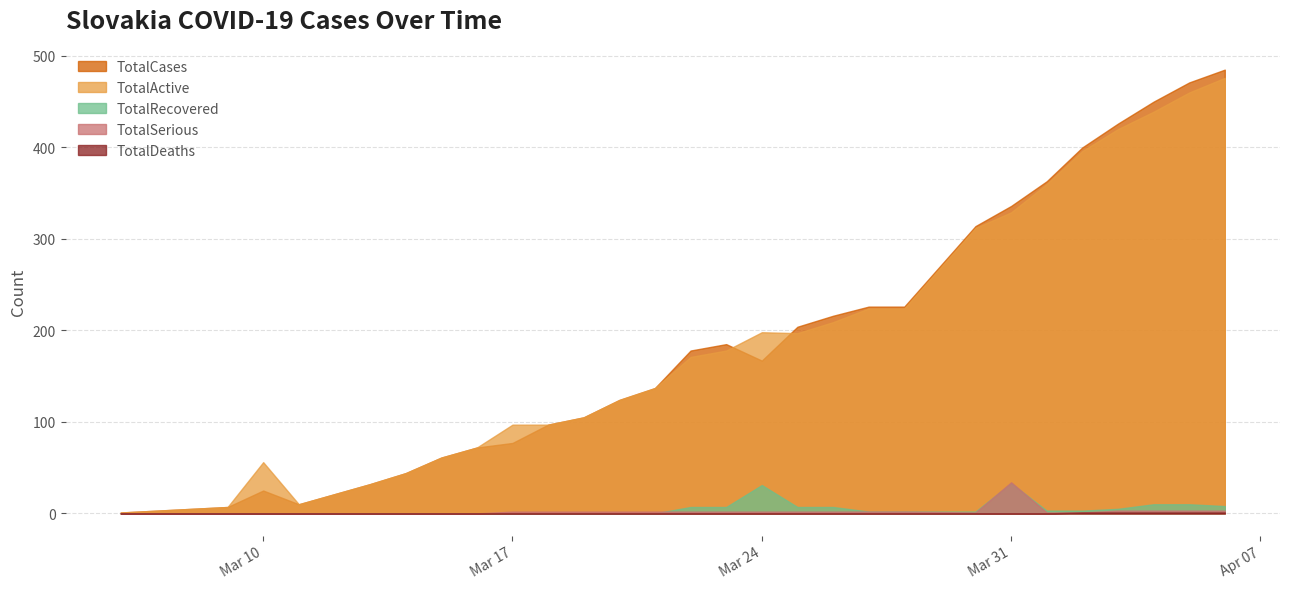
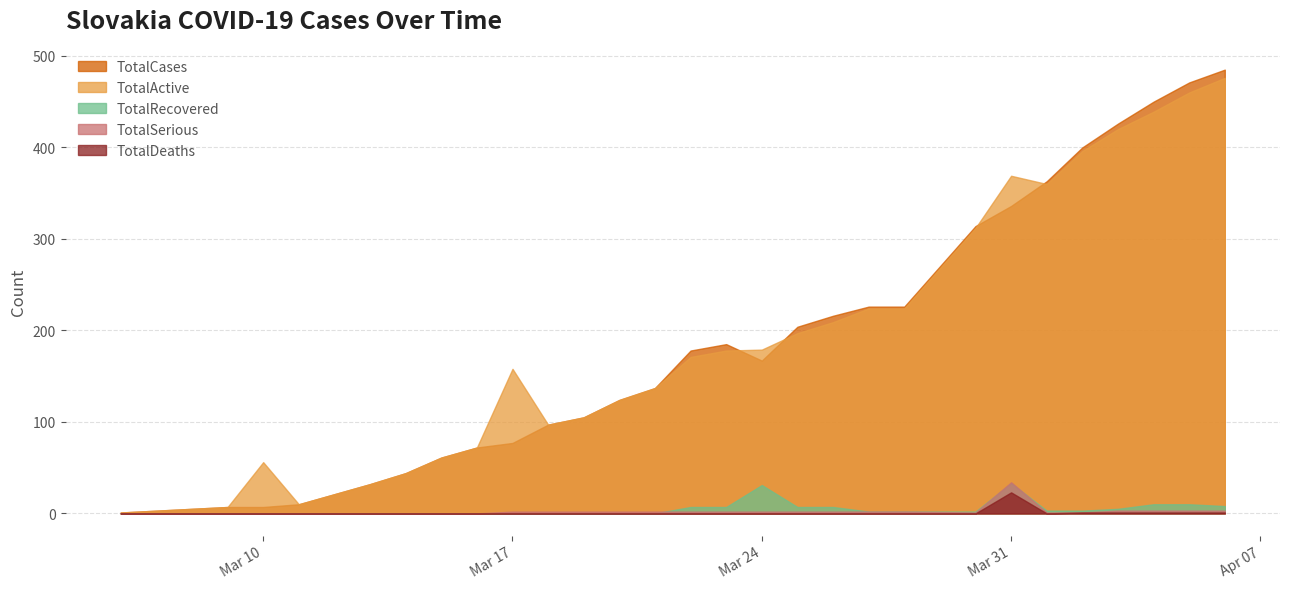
TotalCases, Mar 10: 30 -> 10
TotalActive, Mar 17: 100 -> 160
TotalActive, Mar 24: 200 -> 180
TotalActive, Mar 31: 330 -> 370
TotalDeaths, Mar 31: 0 -> 20
